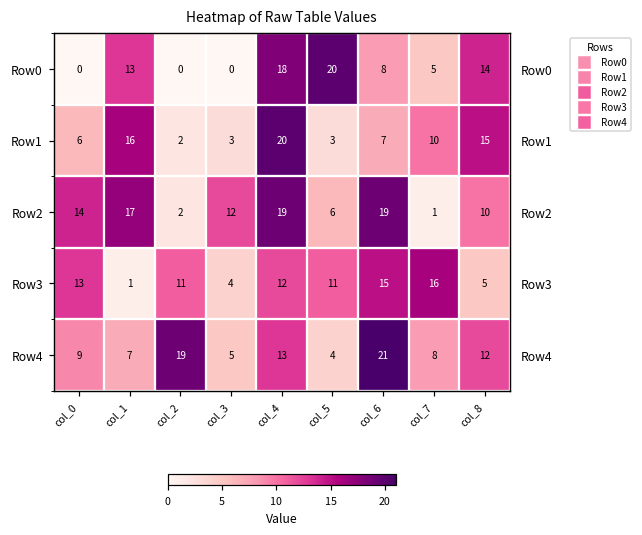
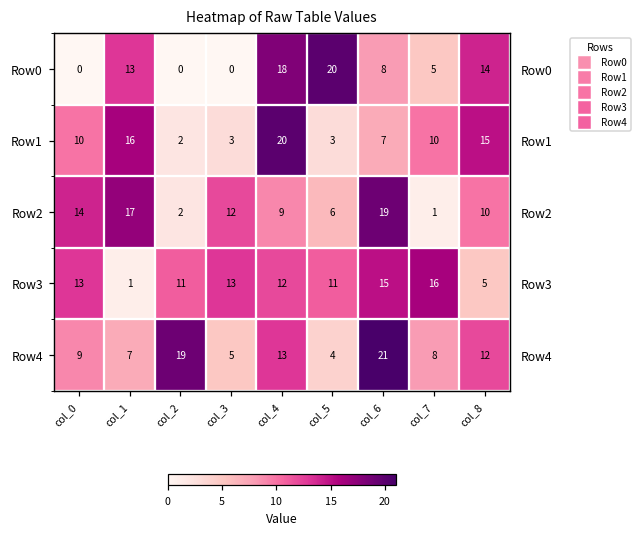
Row1, col_0: 6 -> 10
Row2, col_4: 19 -> 9
Row3, col_3: 4 -> 13
